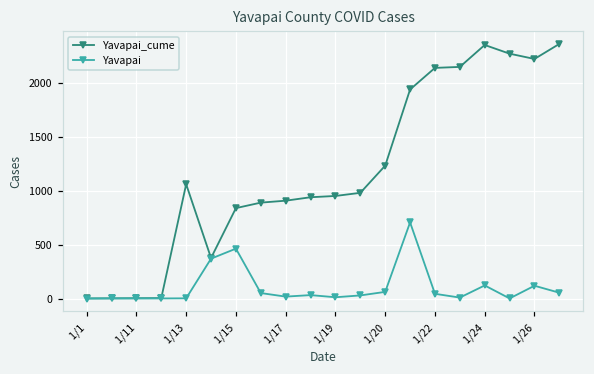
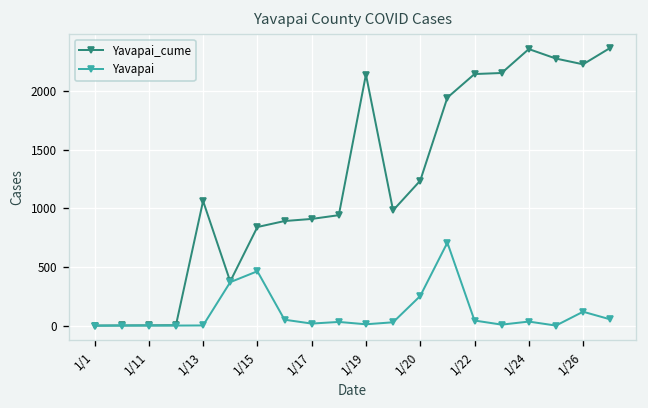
Yavapai_cume, 1/19: 1000 -> 2100
Yavapai, 1/20: 100 -> 300
Yavapai, 1/24: 100 -> 0
